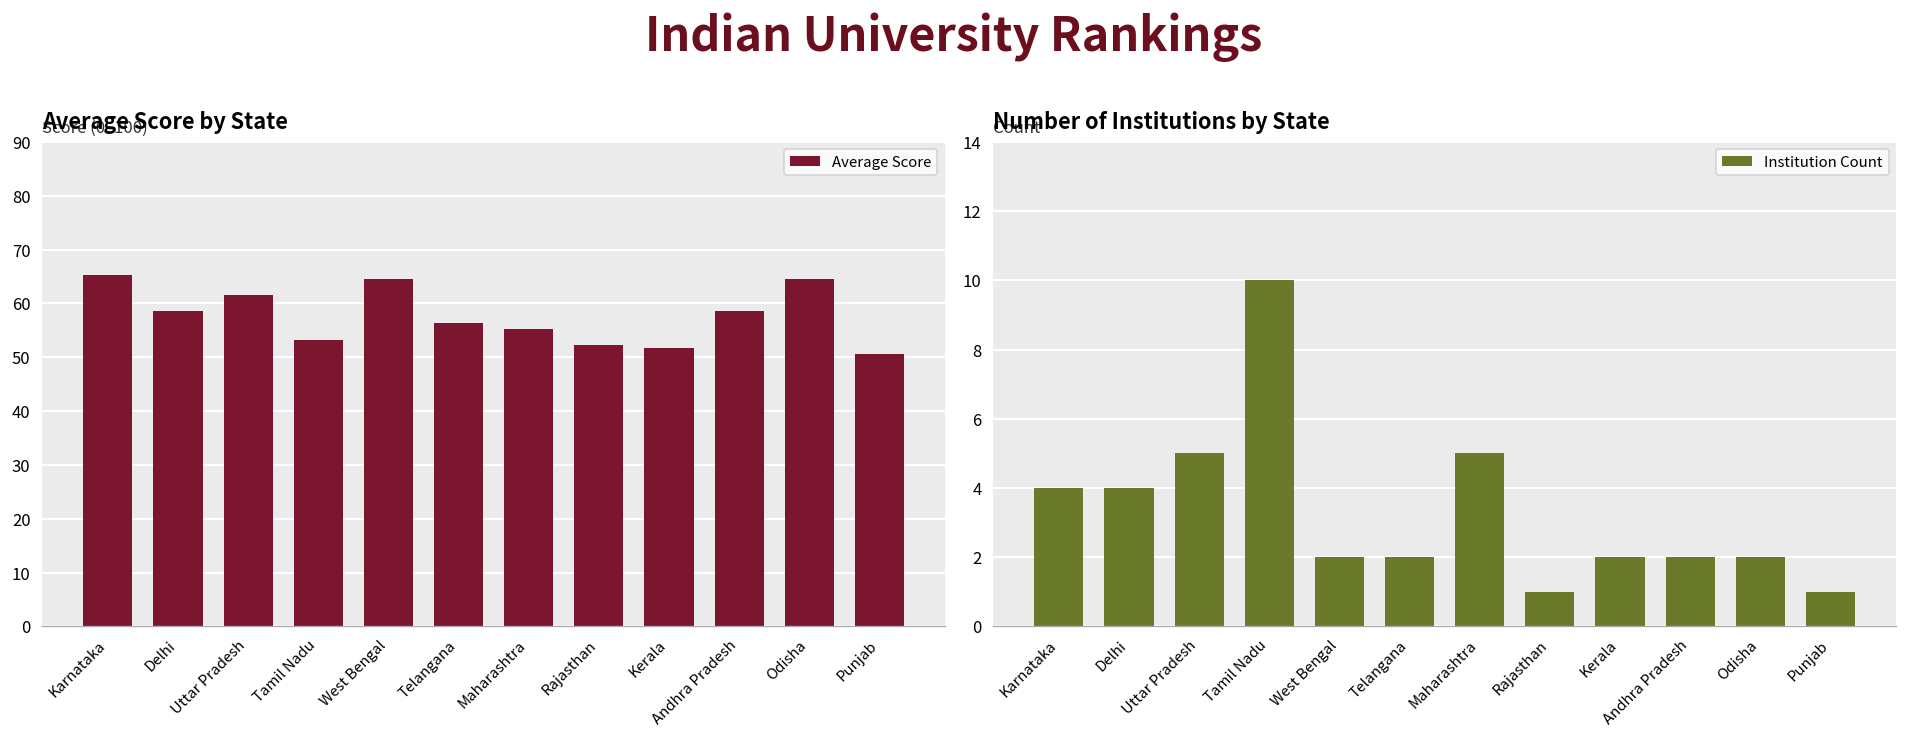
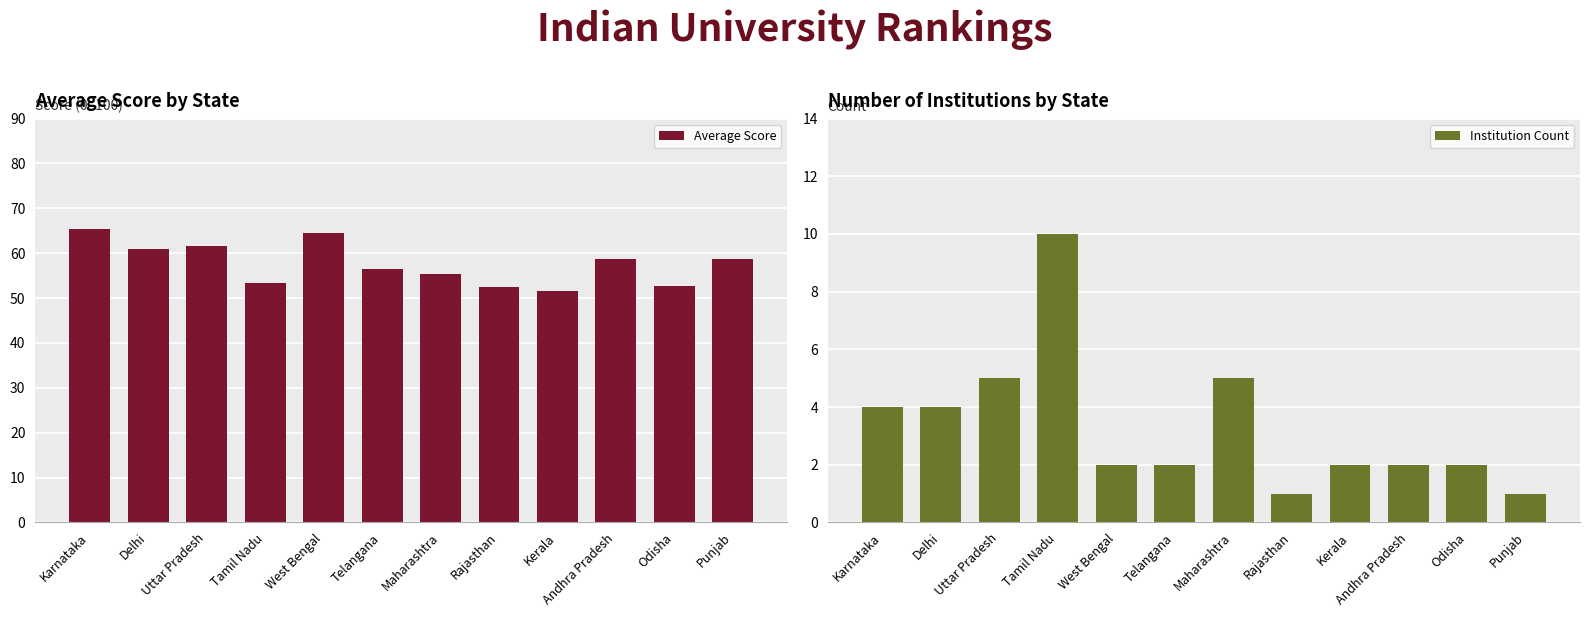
Average Score by State, Delhi: 59 -> 61
Average Score by State, Odisha: 64 -> 53
Average Score by State, Punjab: 51 -> 59
